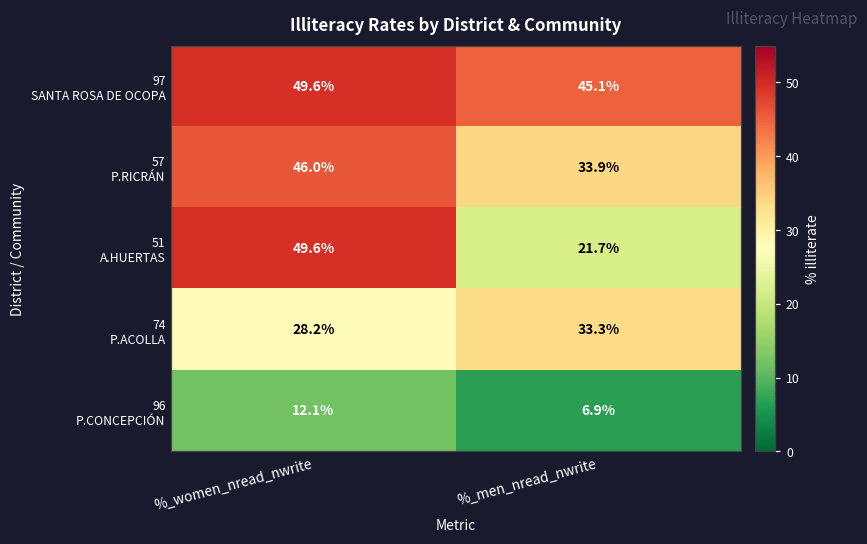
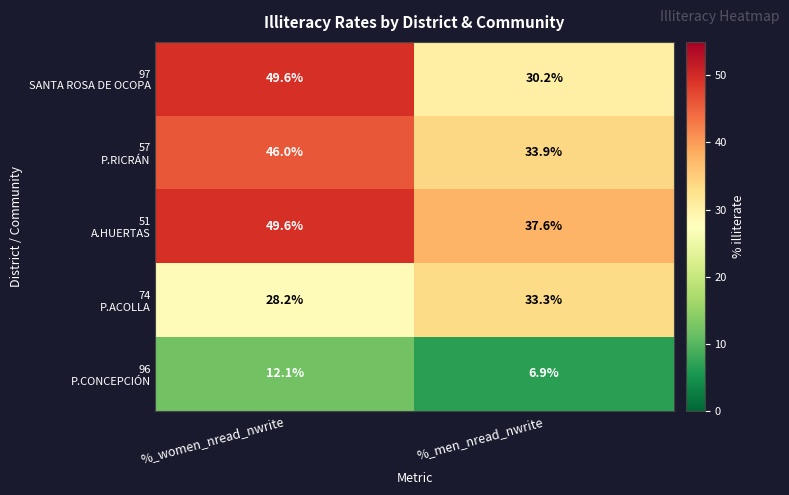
97 SANTA ROSA DE OCOPA, %_men_nread_nwrite: 45.1% -> 30.2%
51 A.HUERTAS, %_men_nread_nwrite: 21.7% -> 37.6%
